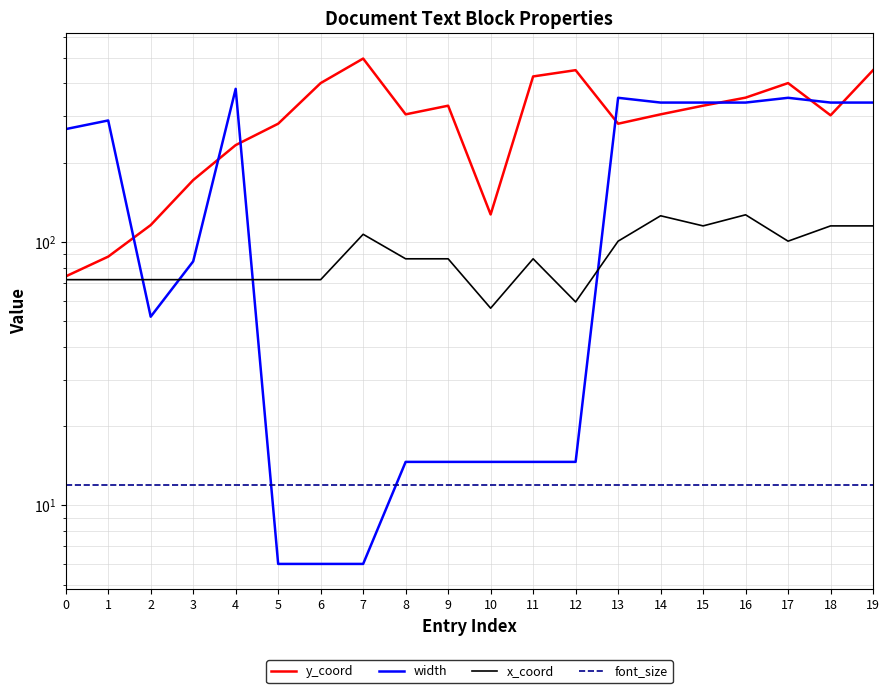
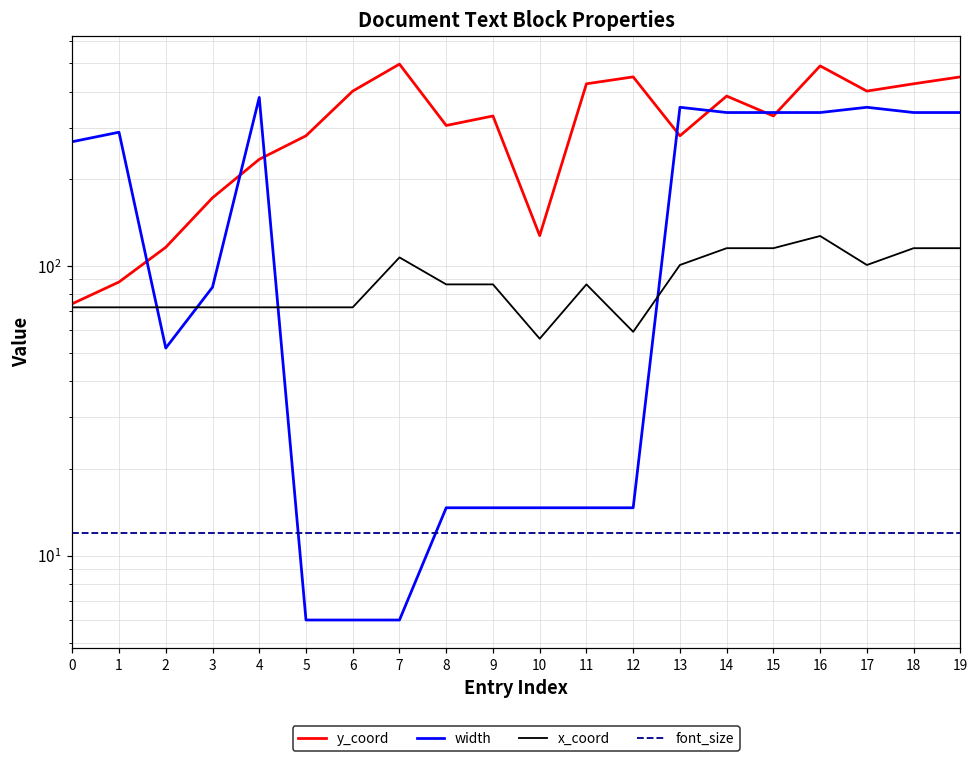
y_coord, 14: 310 -> 390
x_coord, 14: 130 -> 120
y_coord, 16: 350 -> 490
y_coord, 18: 300 -> 430
